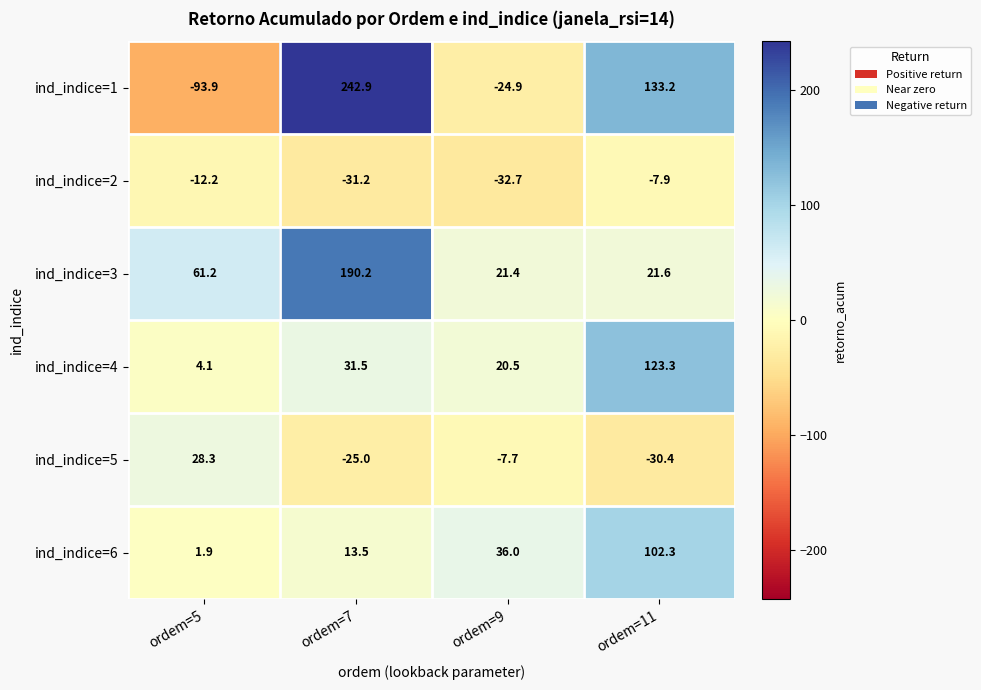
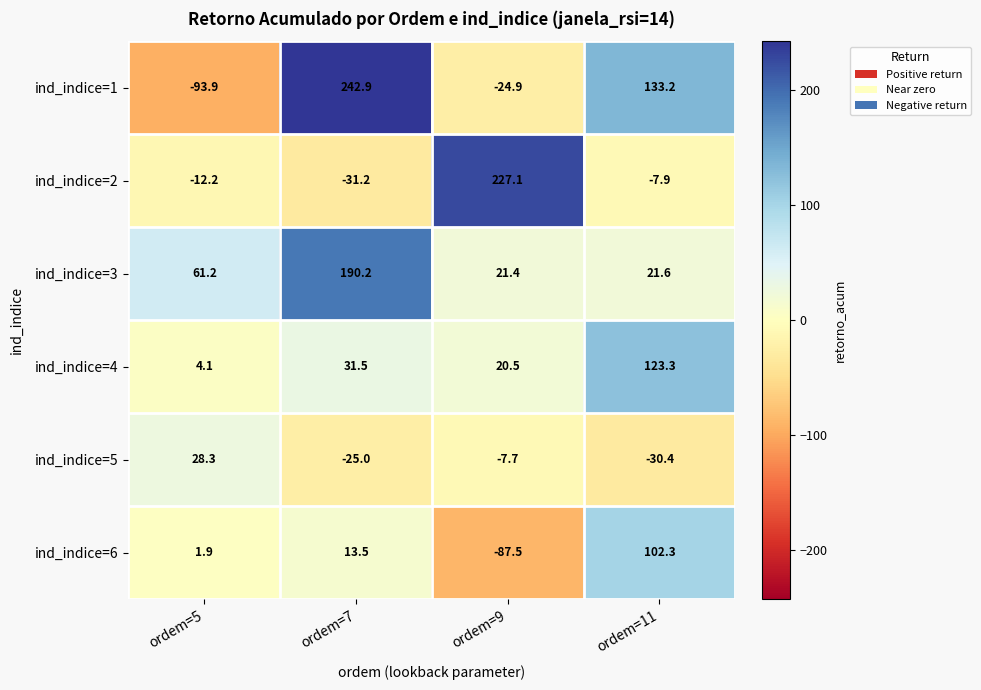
ind_indice=2, ordem=9: -32.7 -> 227.1
ind_indice=6, ordem=9: 36.0 -> -87.5
